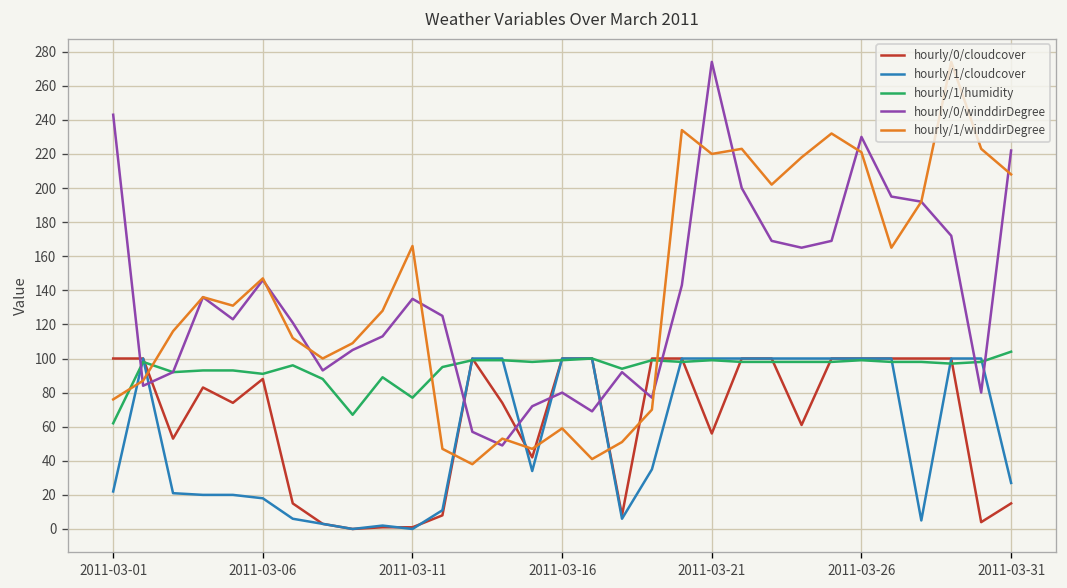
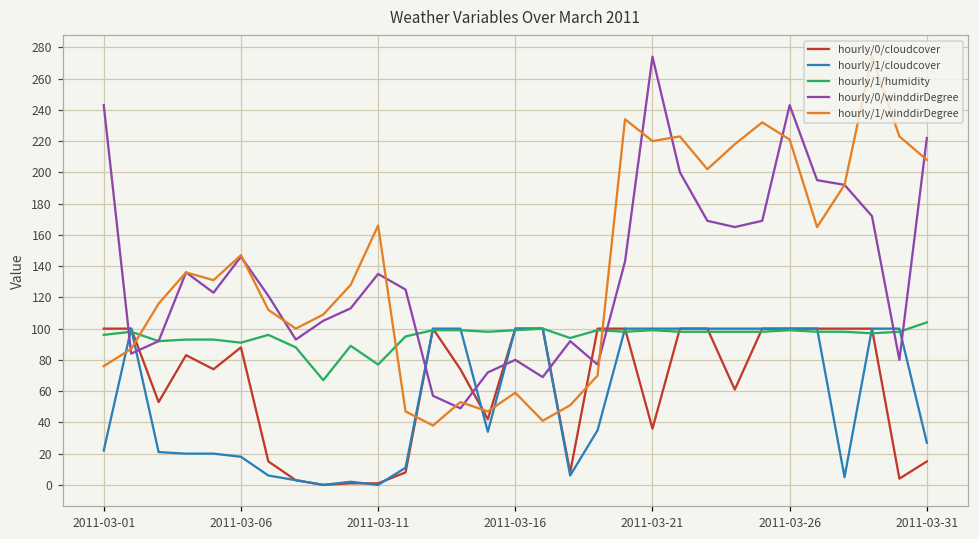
hourly/1/humidity, 2011-03-01: 62 -> 96
hourly/0/cloudcover, 2011-03-21: 56 -> 36
hourly/0/winddirDegree, 2011-03-26: 230 -> 243
